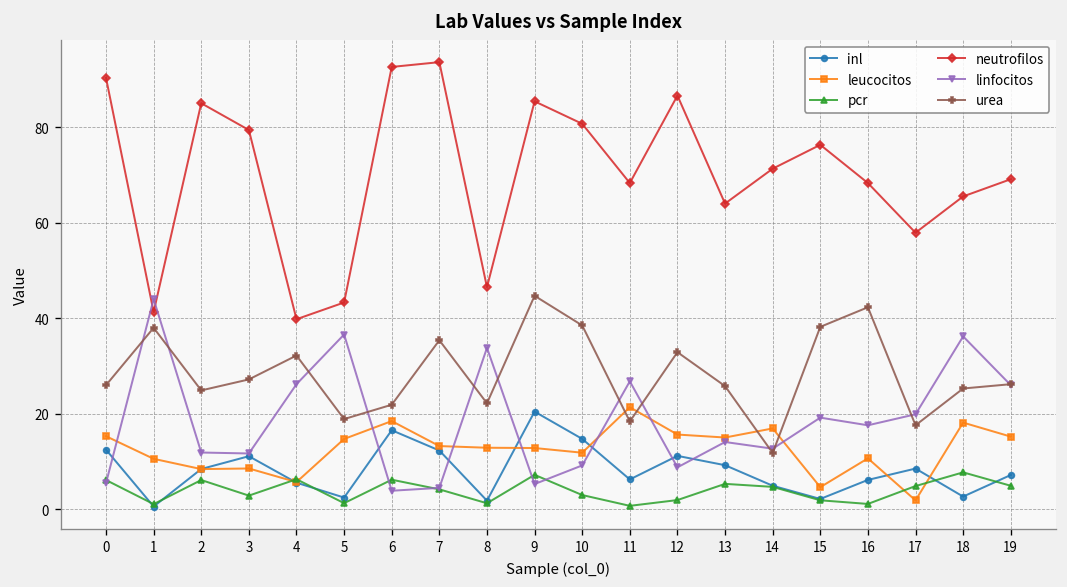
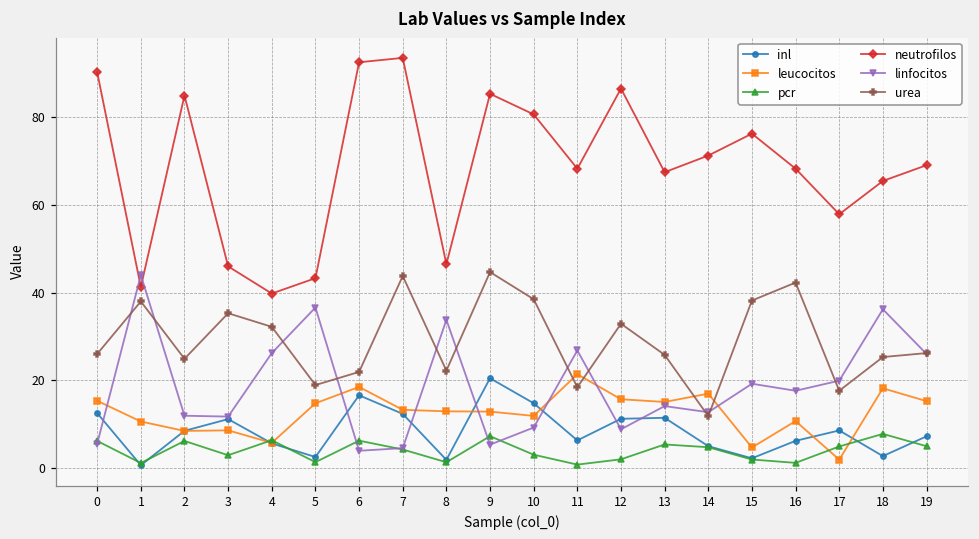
neutrofilos, 3: 79 -> 46
urea, 3: 27 -> 35
urea, 7: 35 -> 44
inl, 13: 9 -> 11
neutrofilos, 13: 64 -> 68
